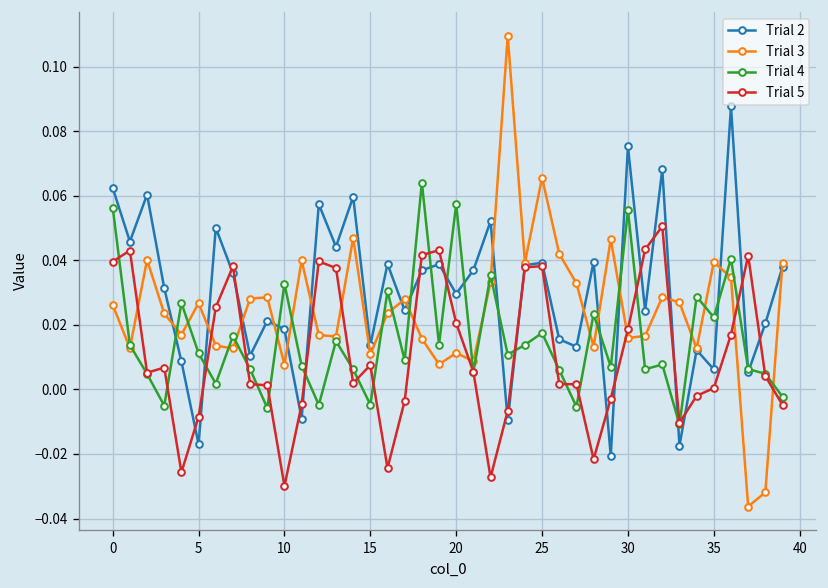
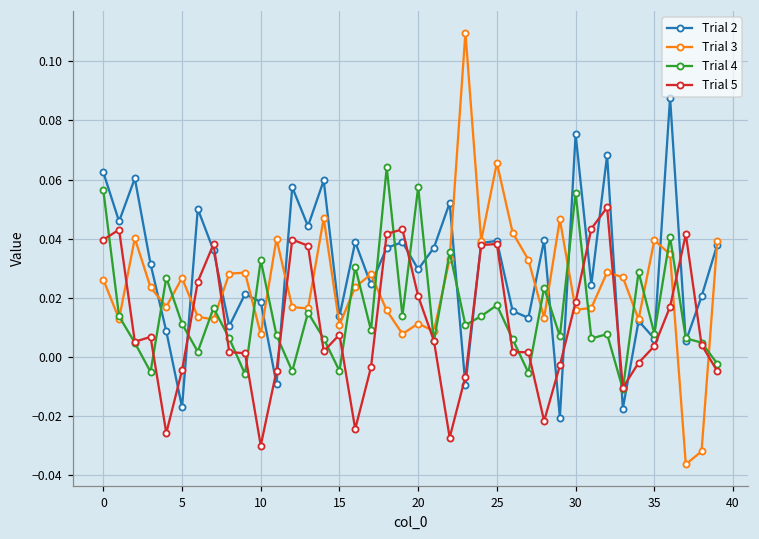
Trial 5, 5: -0.008 -> -0.005
Trial 4, 35: 0.022 -> 0.008
Trial 5, 35: 0.000 -> 0.004
